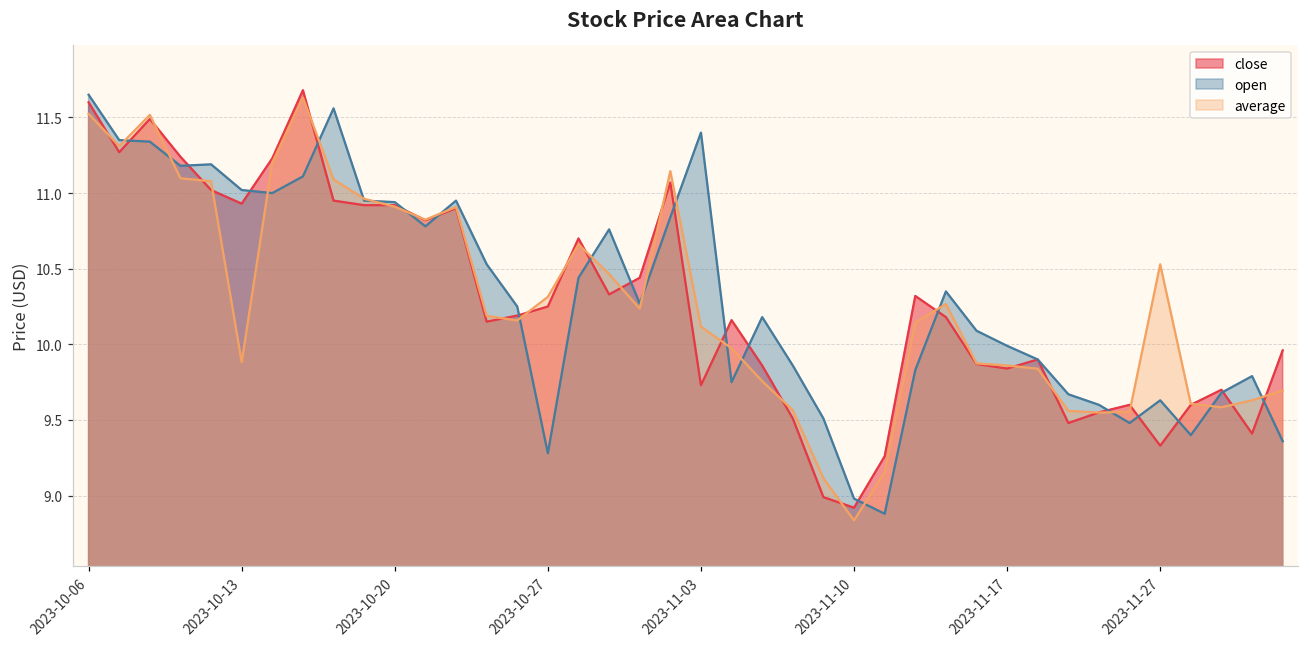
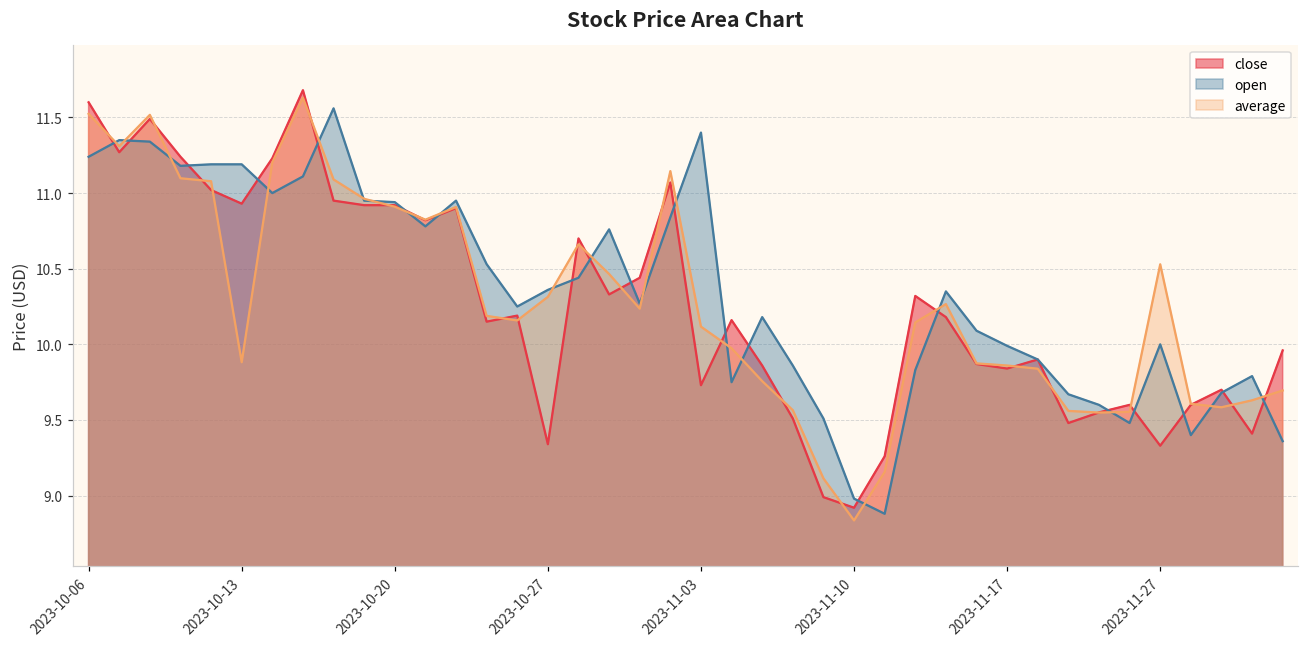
open, 2023-10-06: 11.65 -> 11.24
open, 2023-10-13: 11.02 -> 11.19
close, 2023-10-27: 10.25 -> 9.34
open, 2023-10-27: 9.28 -> 10.36
open, 2023-11-27: 9.63 -> 10.00
